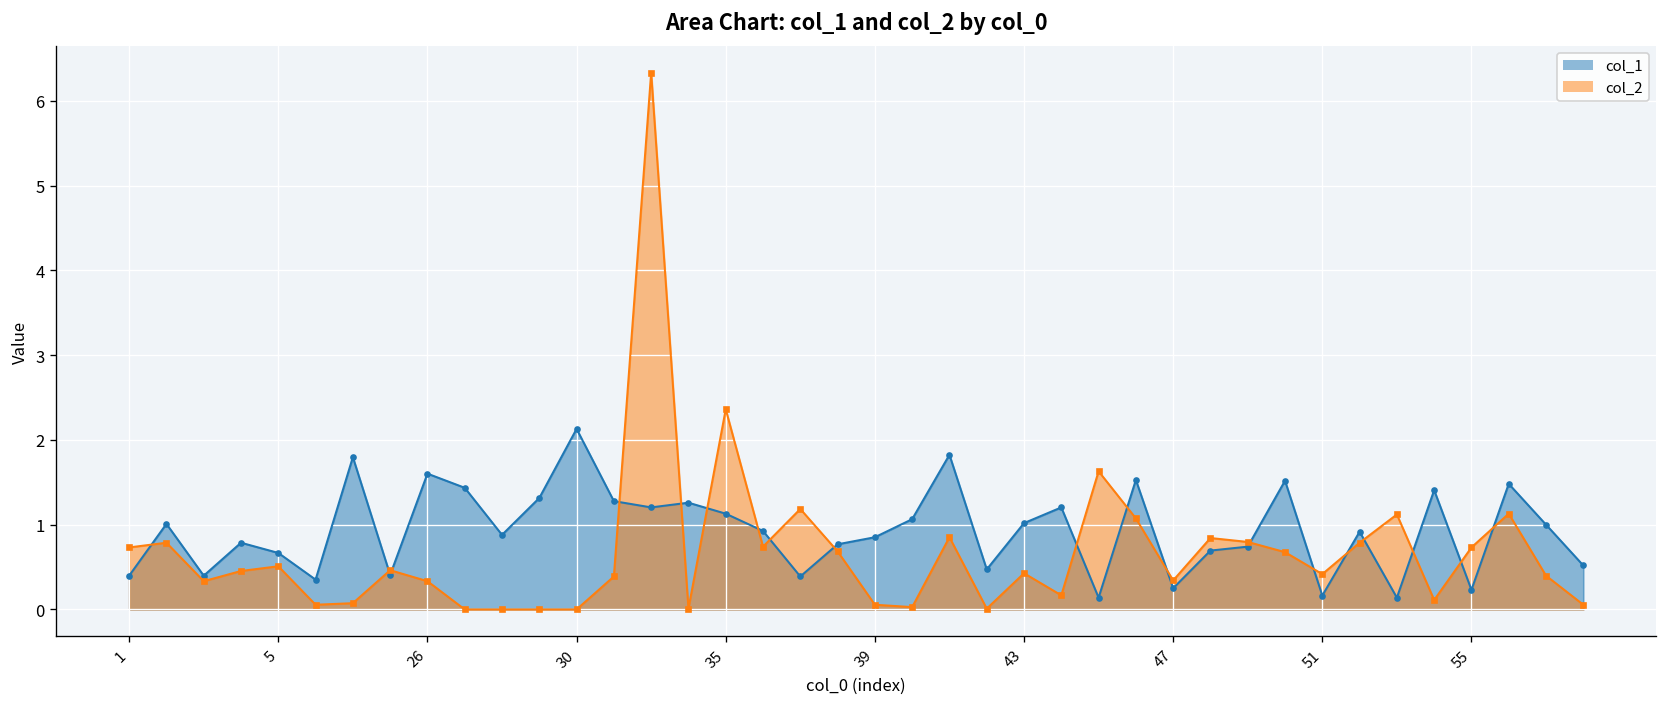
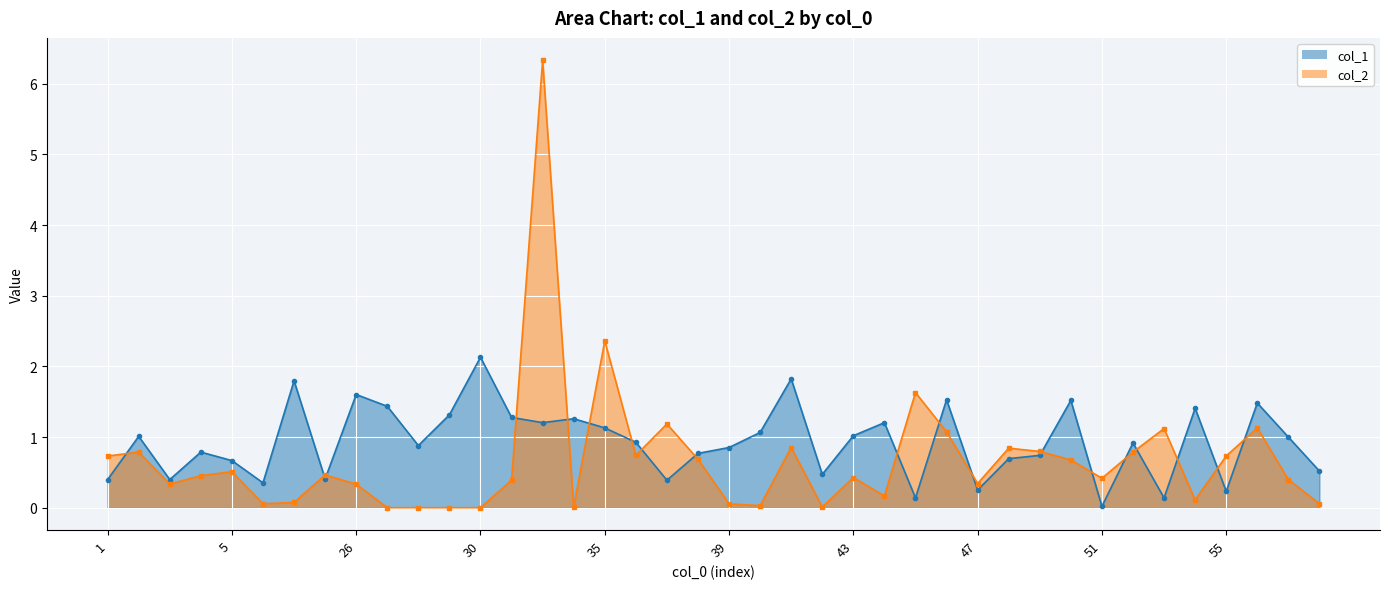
col_1, 51: 0.2 -> 0.0
